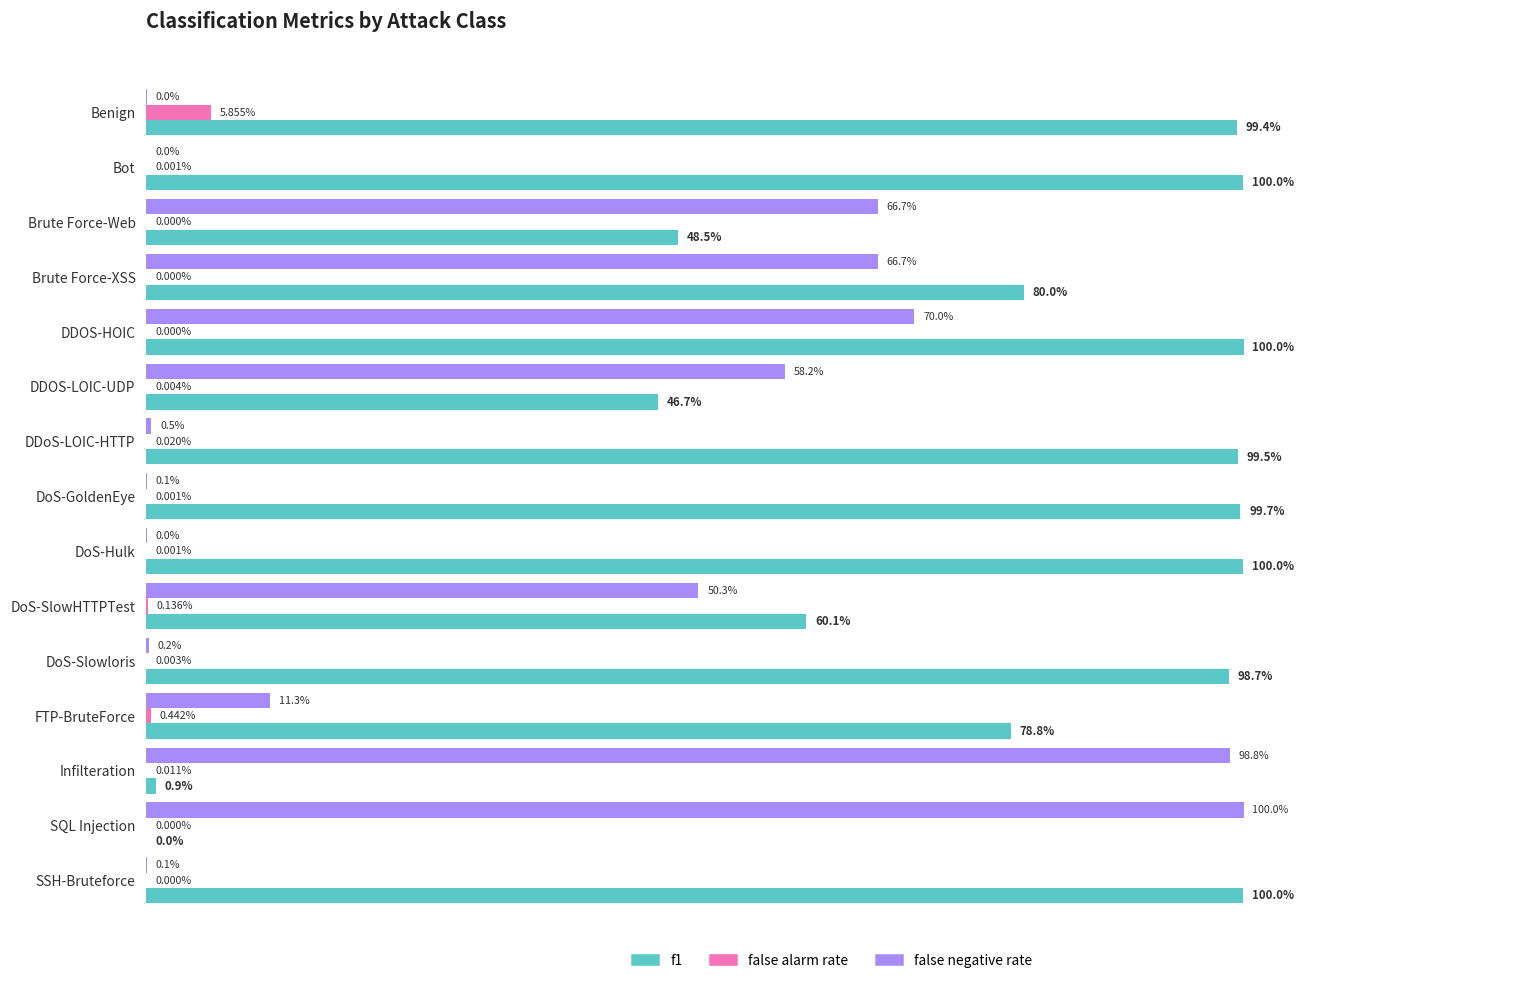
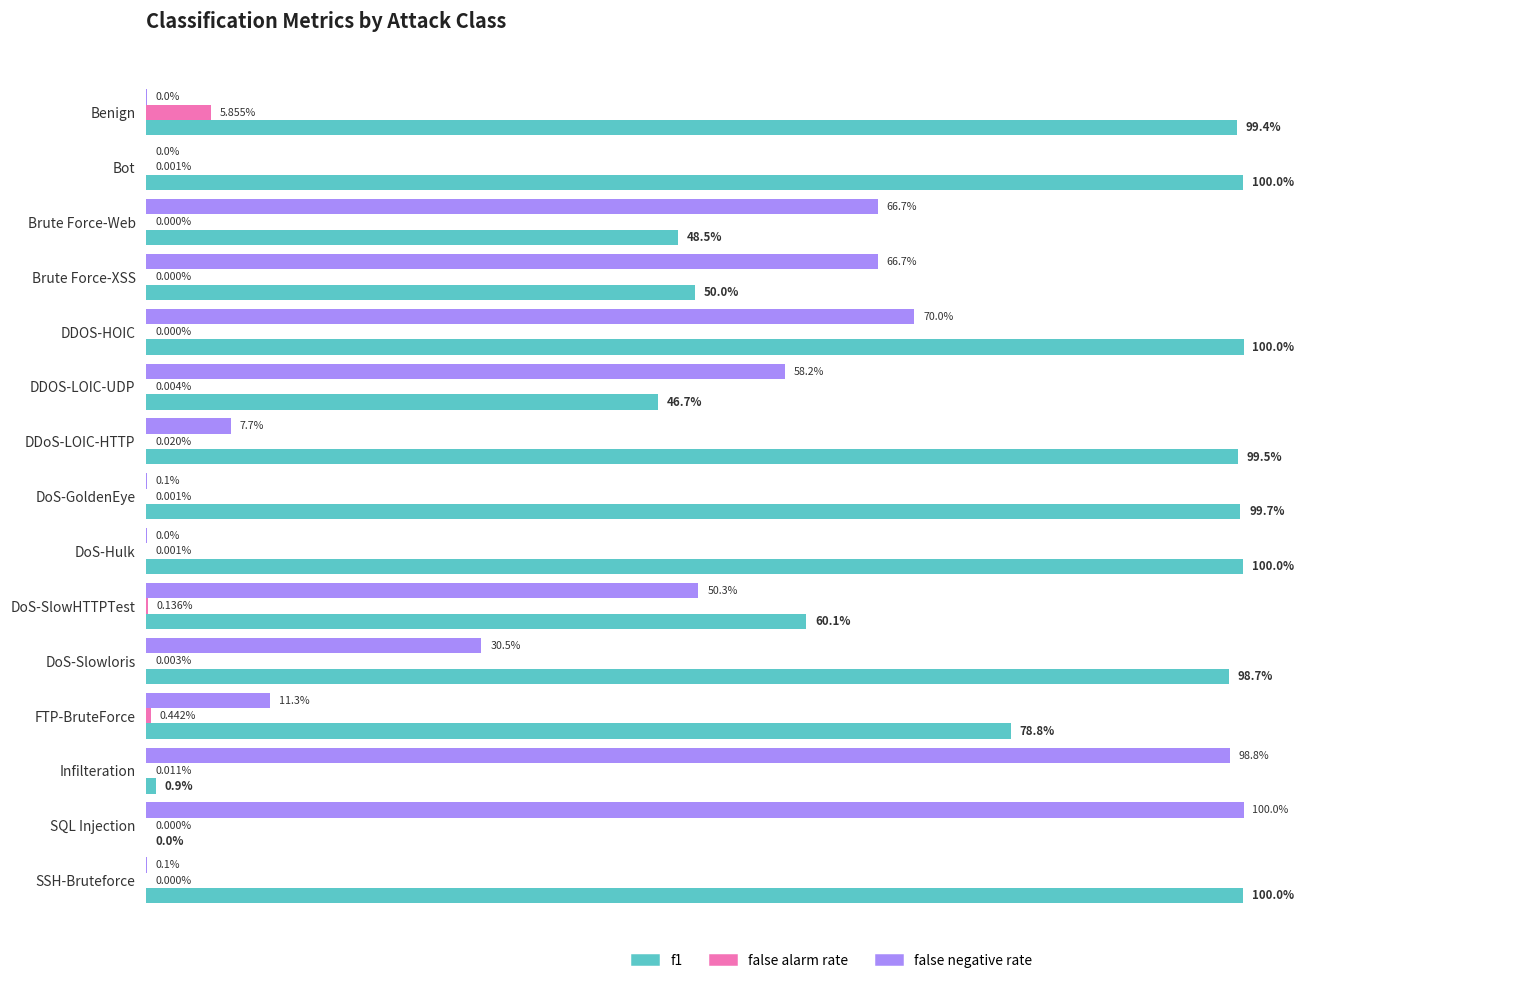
f1, Brute Force-XSS: 80.0% -> 50.0%
false negative rate, DDoS-LOIC-HTTP: 0.5% -> 7.7%
false negative rate, DoS-Slowloris: 0.2% -> 30.5%
